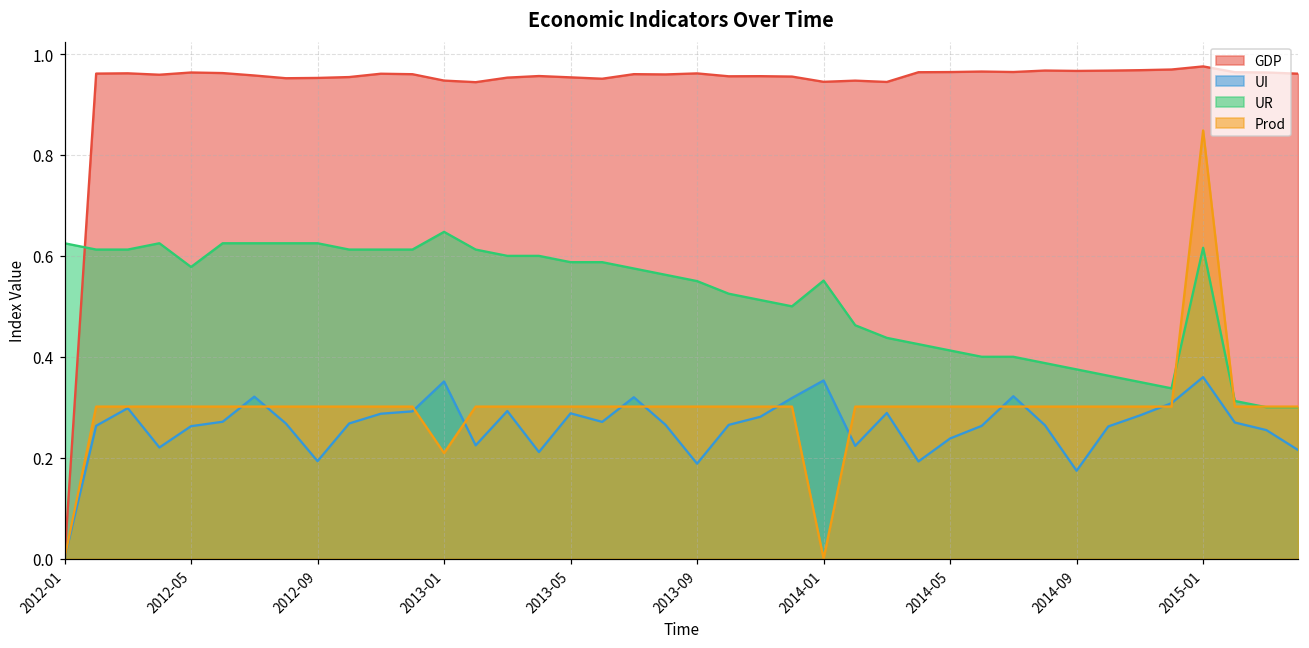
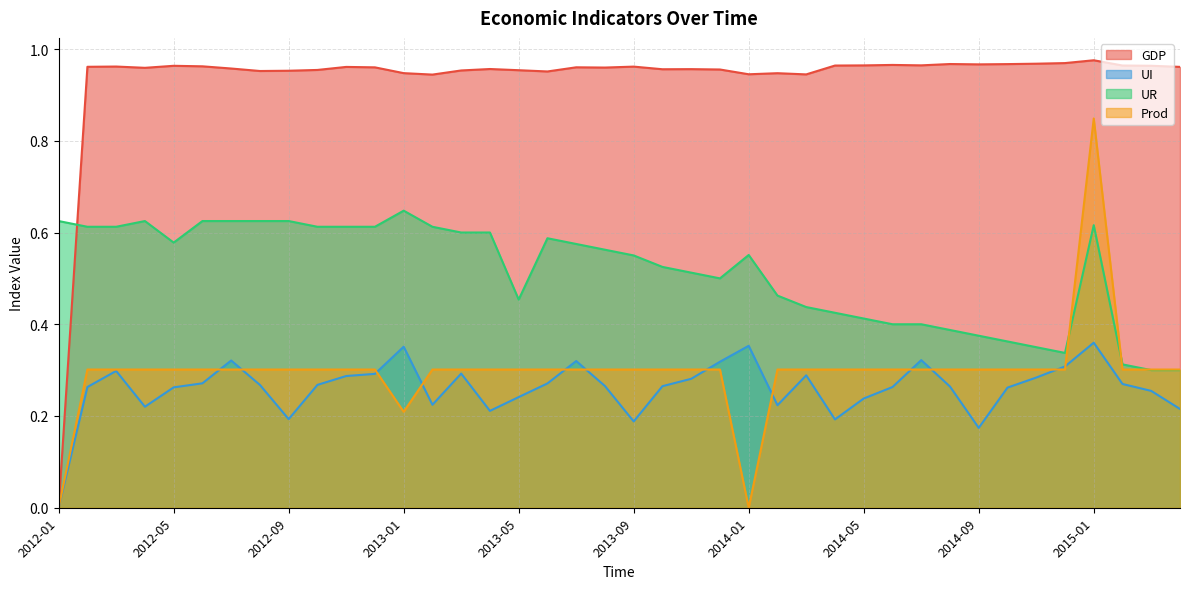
UI, 2013-05: 0.29 -> 0.24
UR, 2013-05: 0.59 -> 0.45
